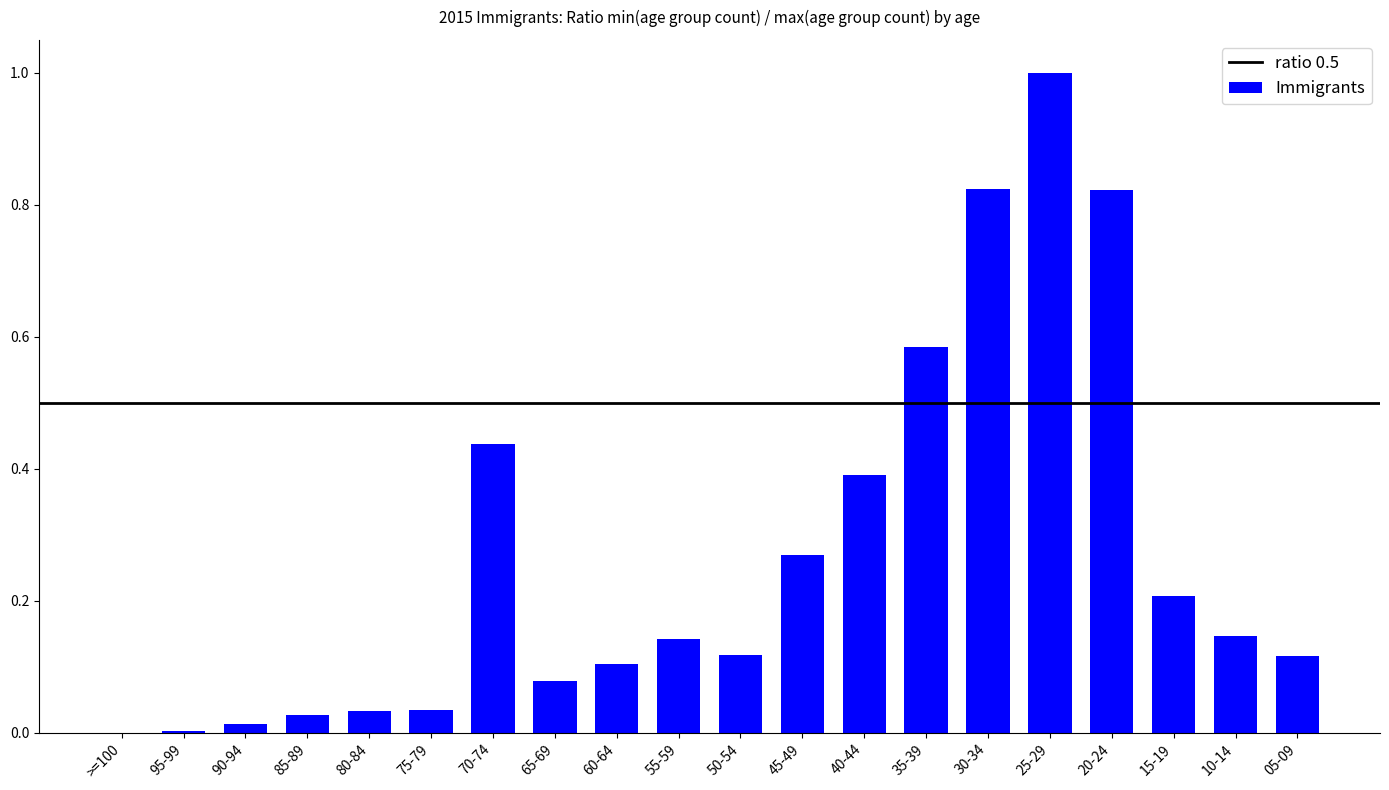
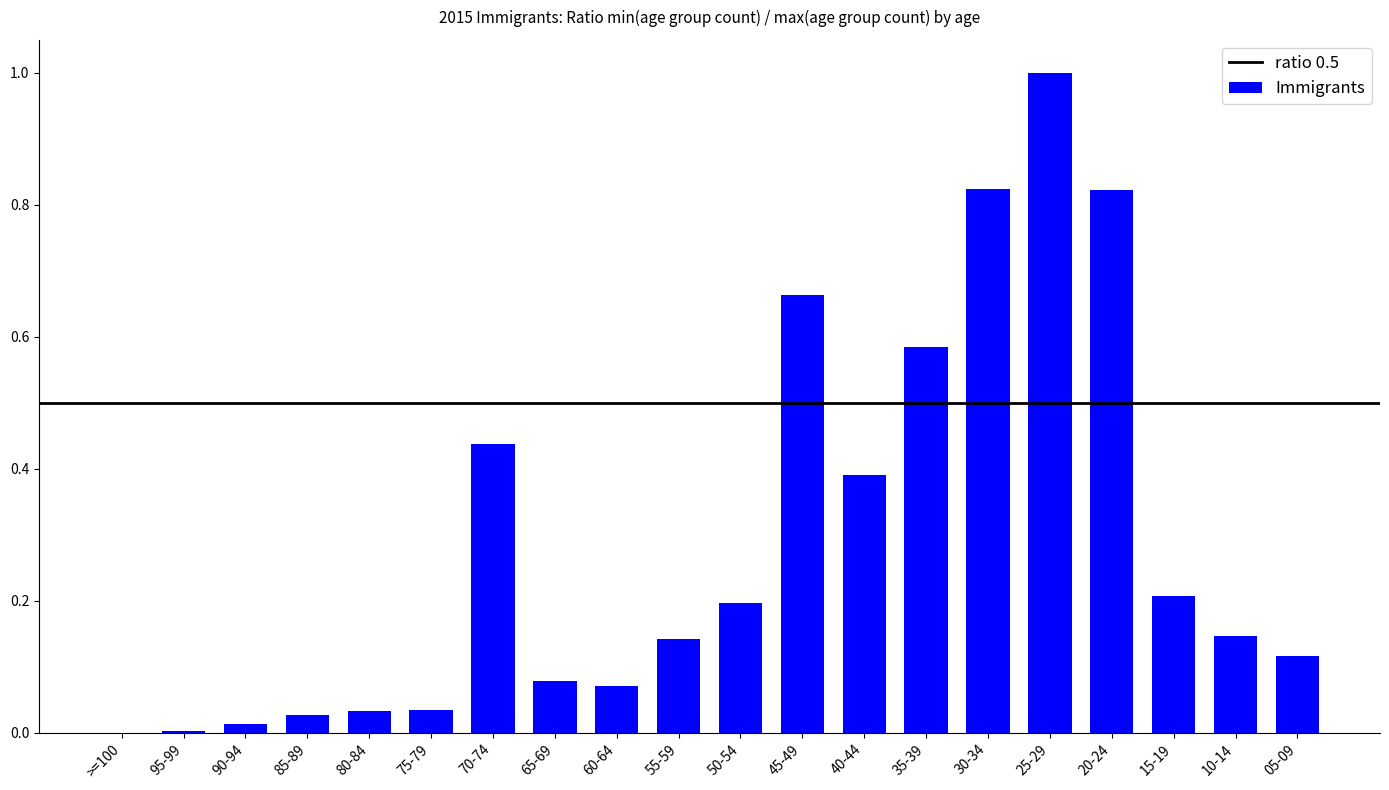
60-64: 0.10 -> 0.07
50-54: 0.12 -> 0.20
45-49: 0.27 -> 0.66
